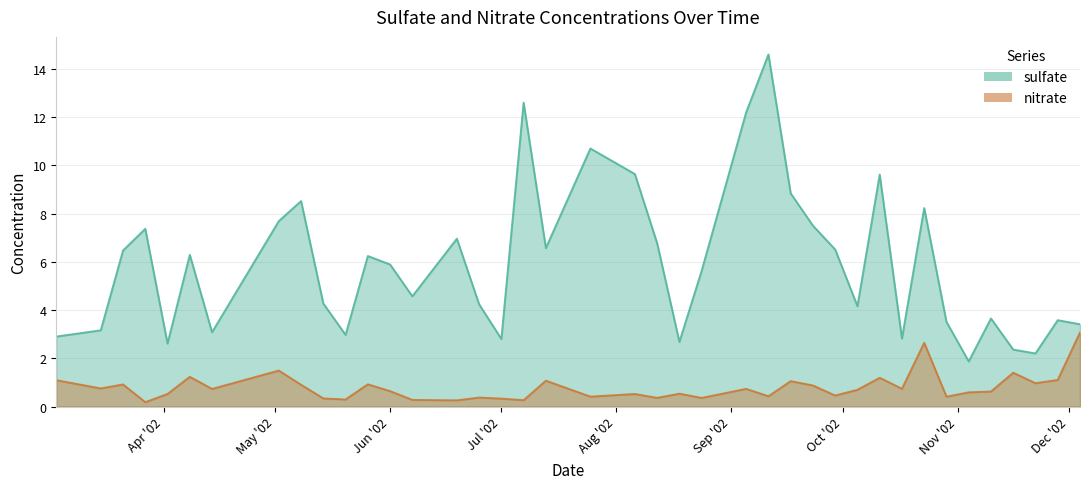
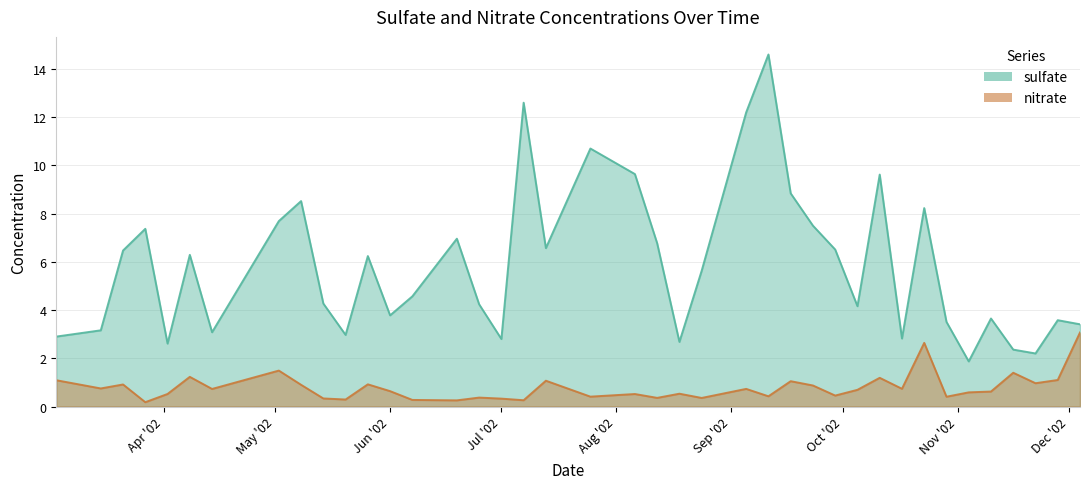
sulfate, Jun '02: 5.9 -> 3.8
